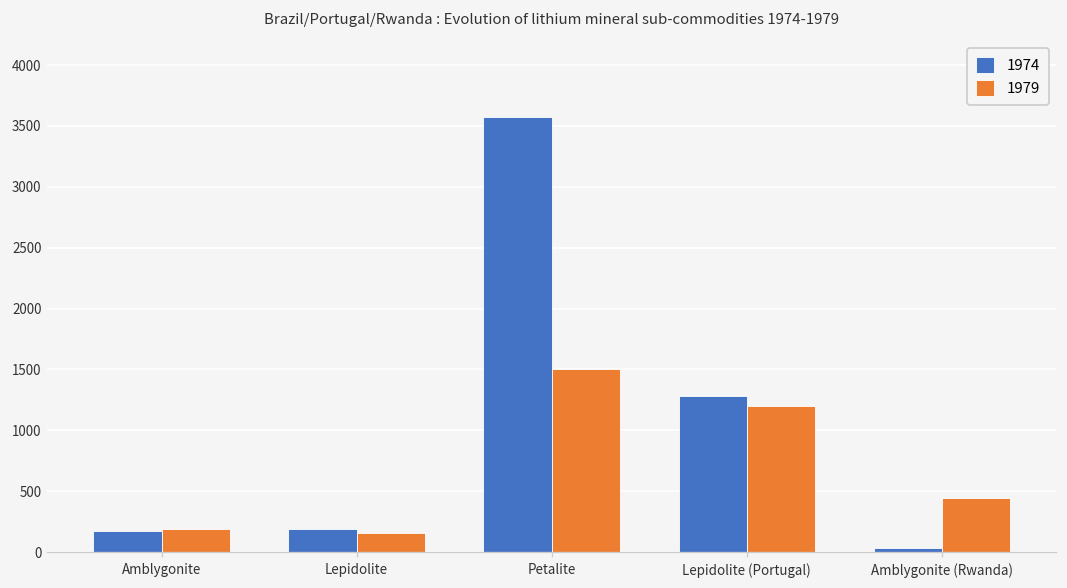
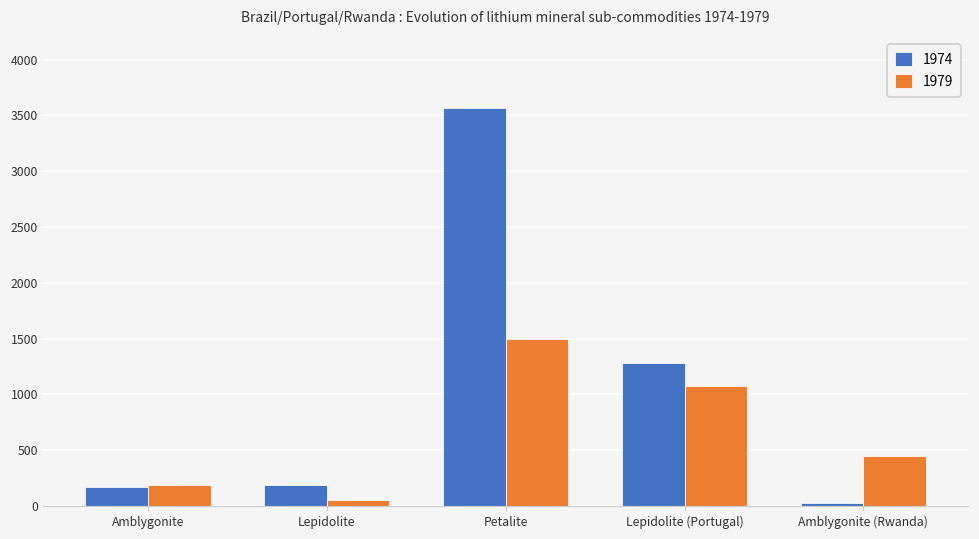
1979, Lepidolite: 150 -> 60
1979, Lepidolite (Portugal): 1200 -> 1080
